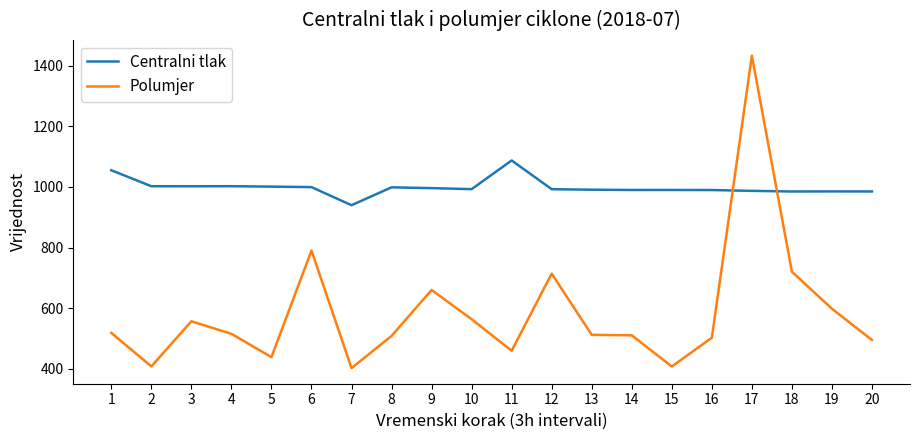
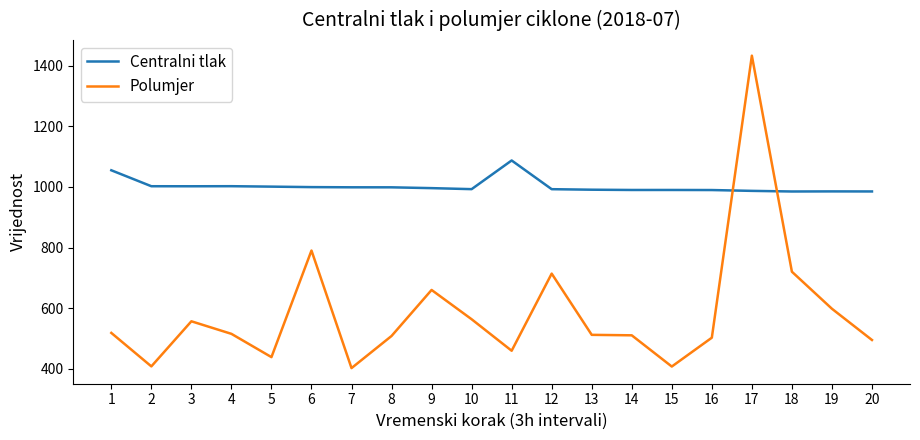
Centralni tlak, 7: 940 -> 1000
